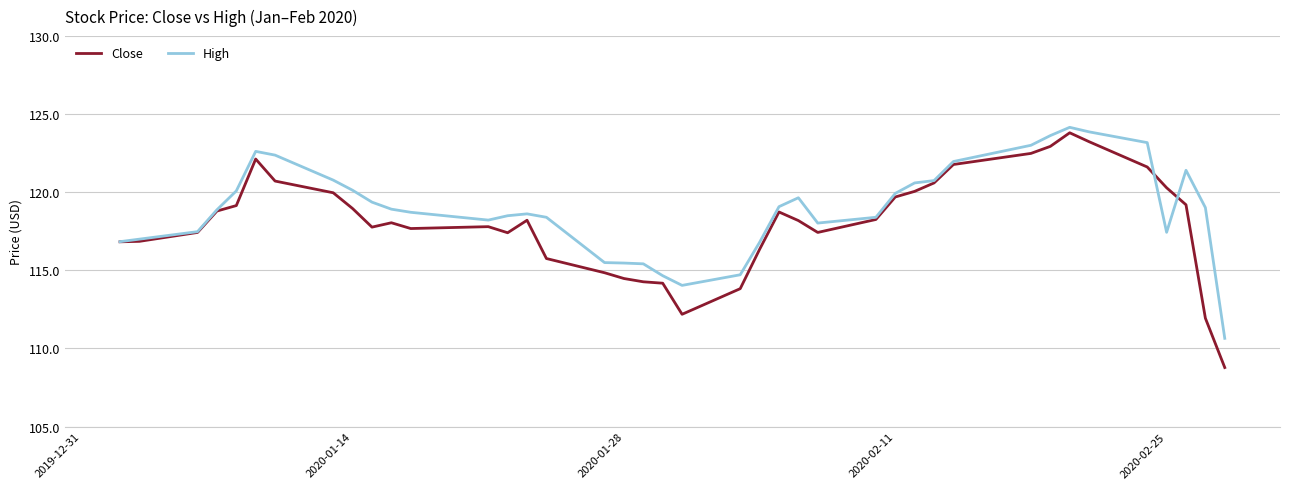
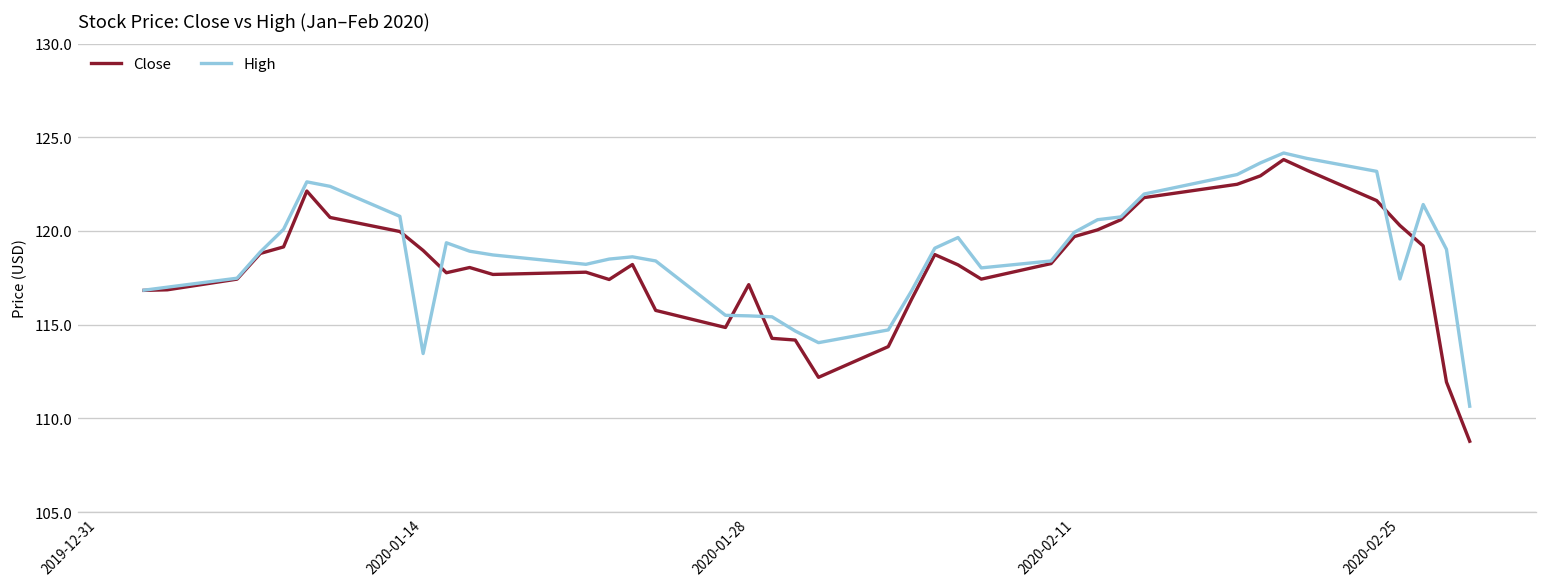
High, 2020-01-14: 120.1 -> 113.5
Close, 2020-01-28: 114.5 -> 117.1
